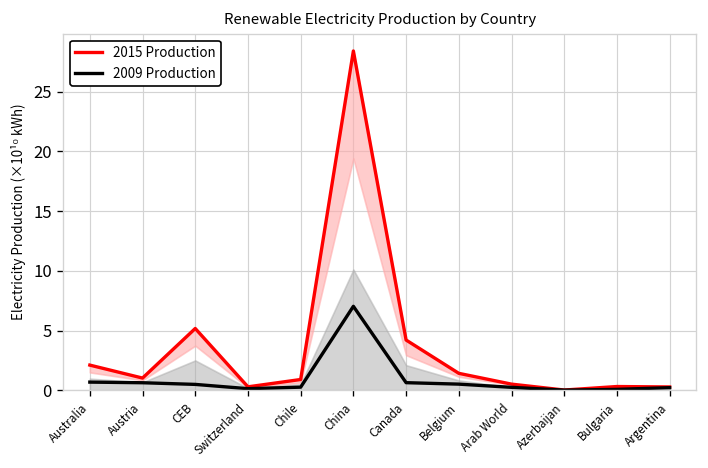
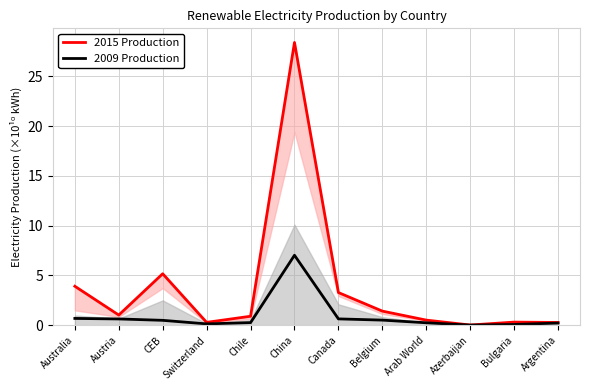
2015 Production, Australia: 2 -> 4
2015 Production, Canada: 4 -> 3
